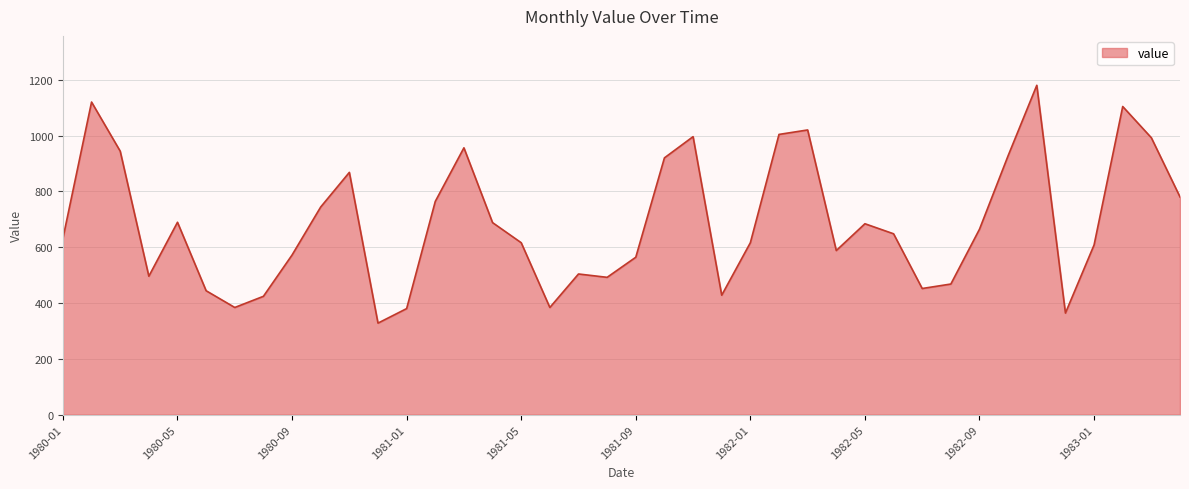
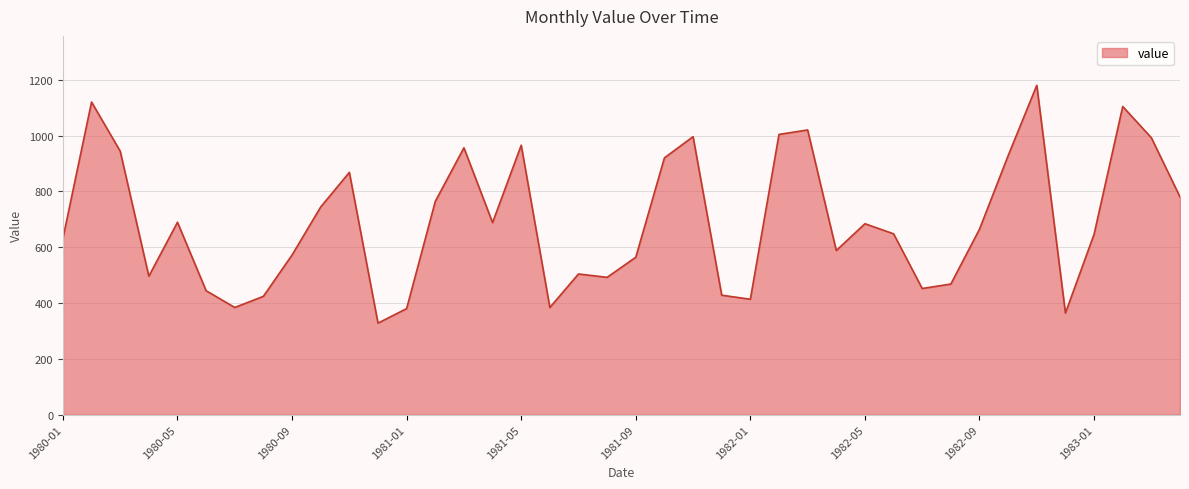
1981-05: 620 -> 970
1982-01: 620 -> 410
1983-01: 610 -> 650
